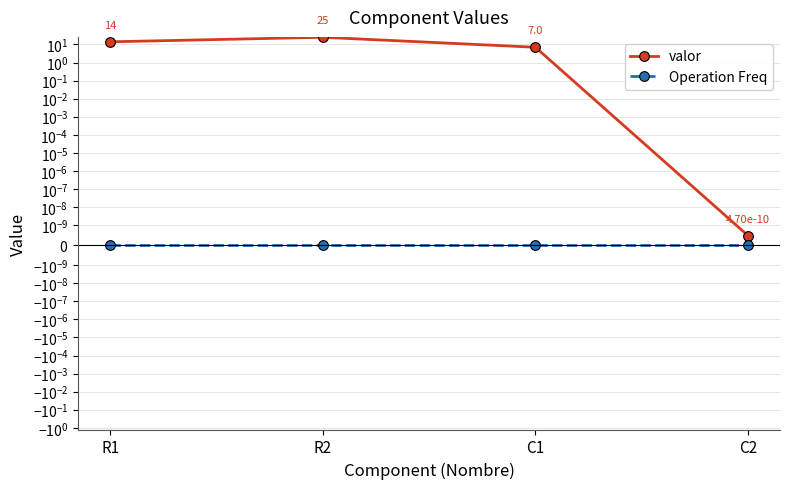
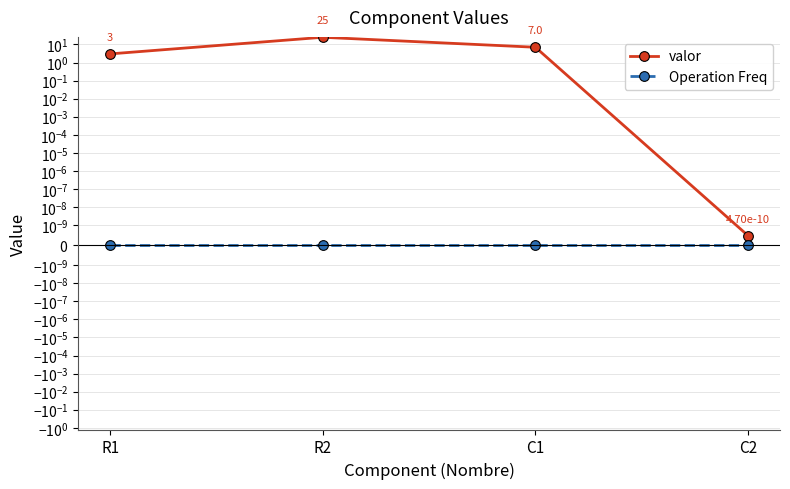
valor, R1: 14 -> 3
